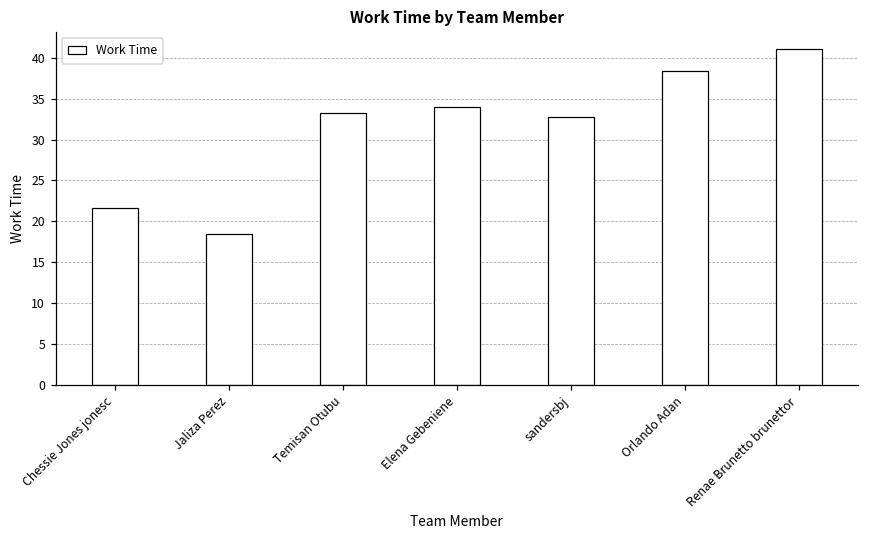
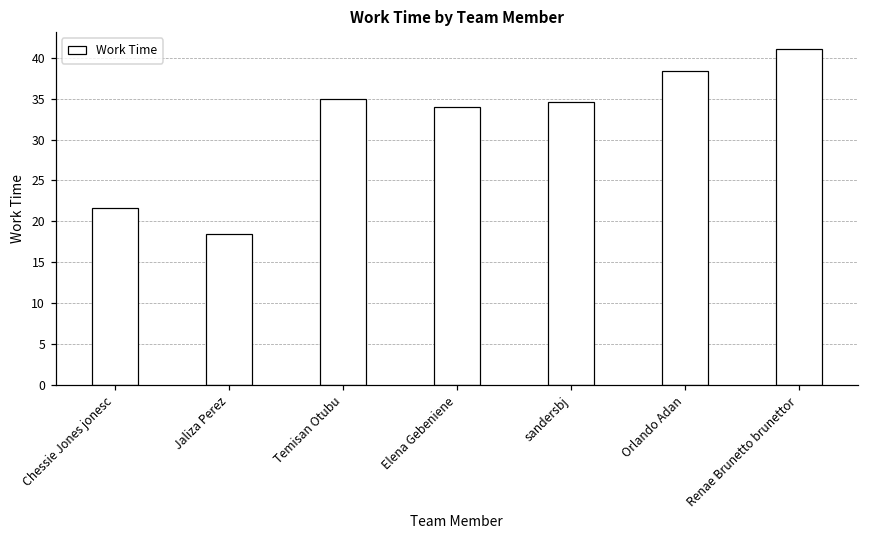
Temisan Otubu: 33 -> 35
sandersbj: 33 -> 35
